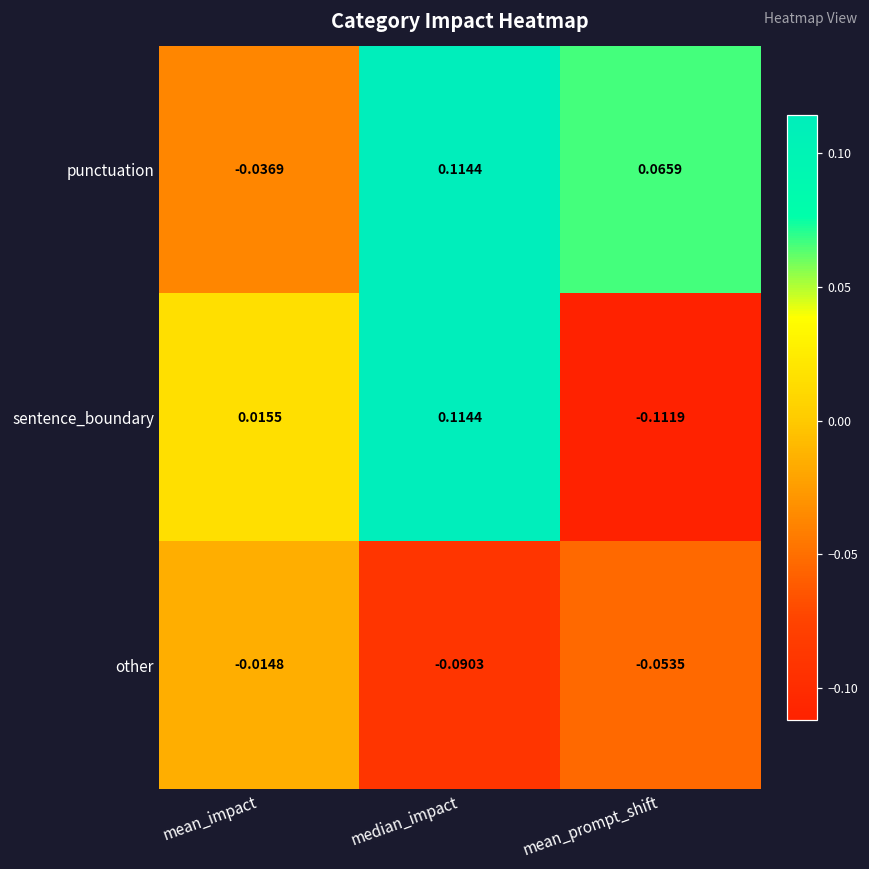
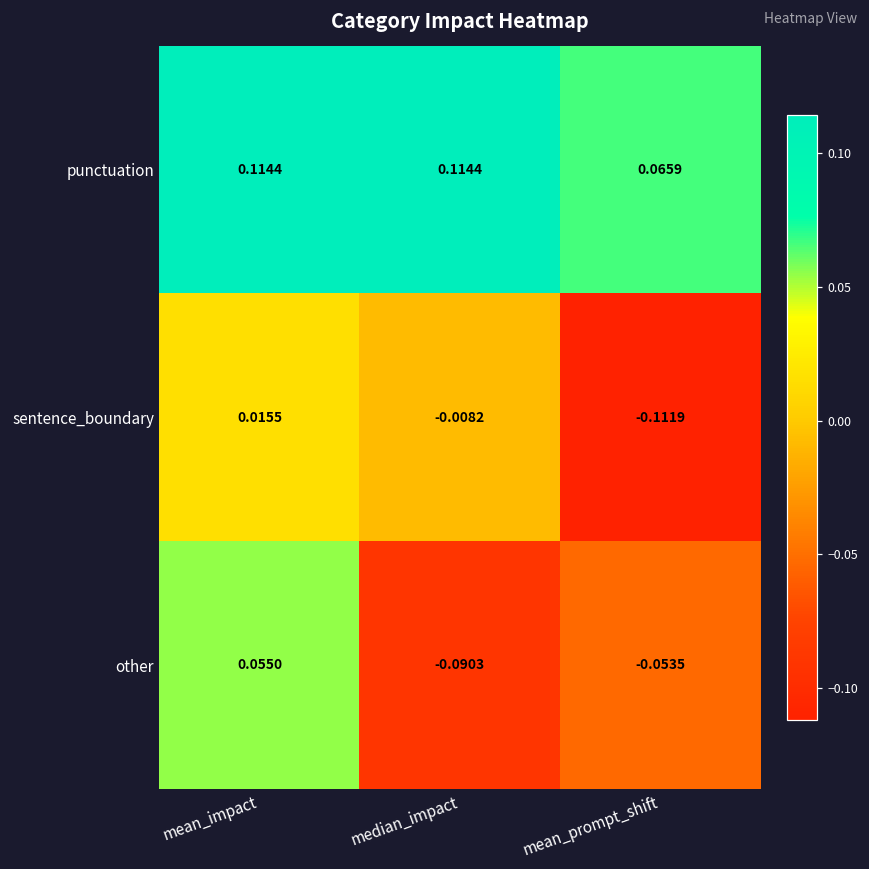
punctuation, mean_impact: -0.0369 -> 0.1144
sentence_boundary, median_impact: 0.1144 -> -0.0082
other, mean_impact: -0.0148 -> 0.0550
